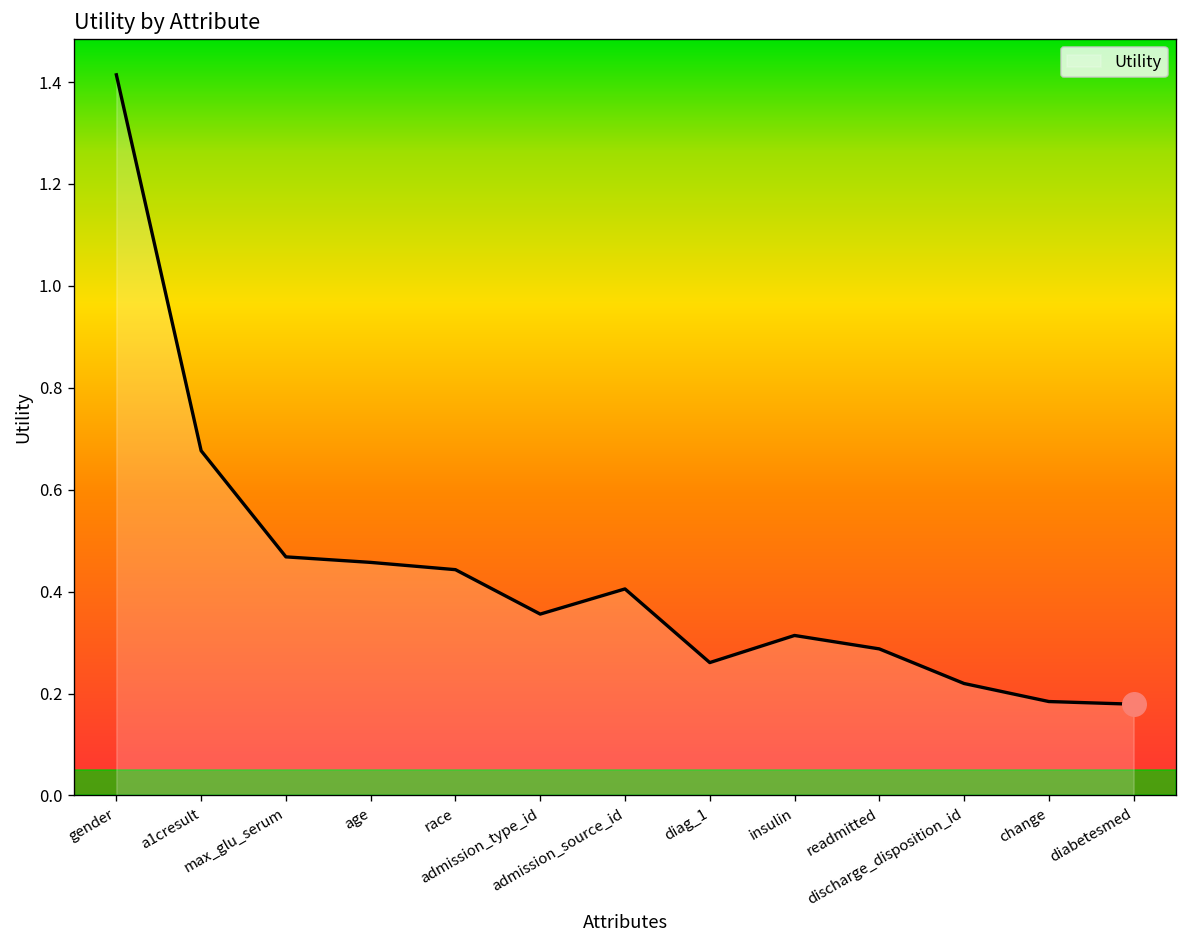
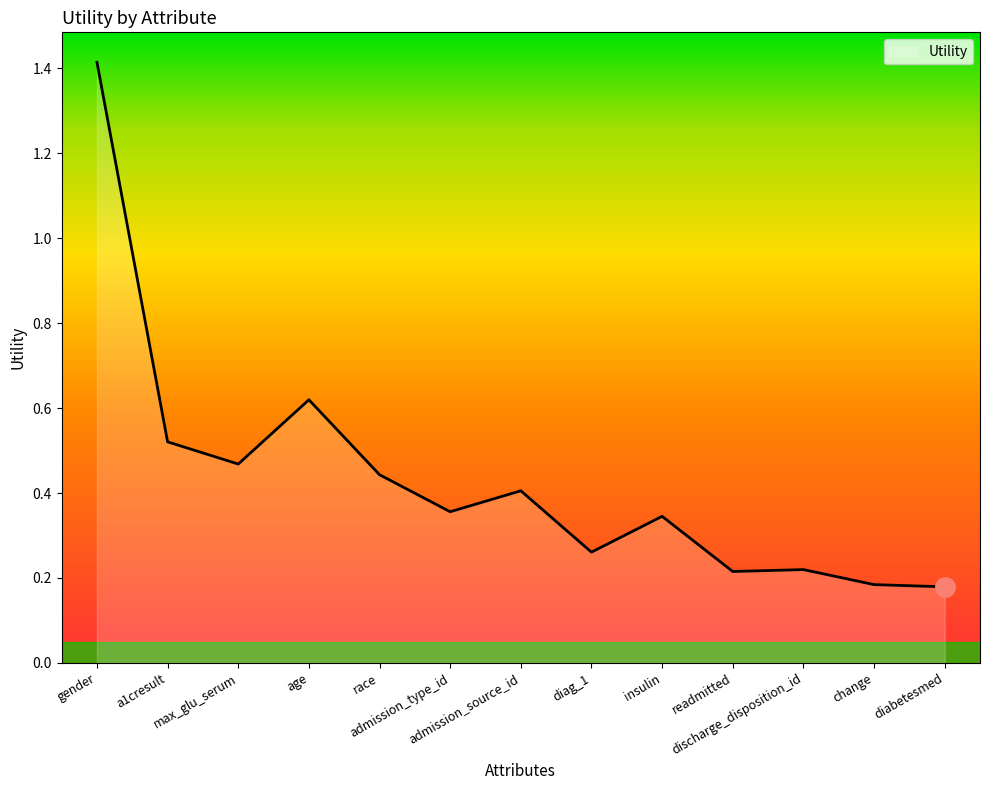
Utility, a1cresult: 0.68 -> 0.52
Utility, age: 0.46 -> 0.62
Utility, insulin: 0.31 -> 0.35
Utility, readmitted: 0.29 -> 0.22
